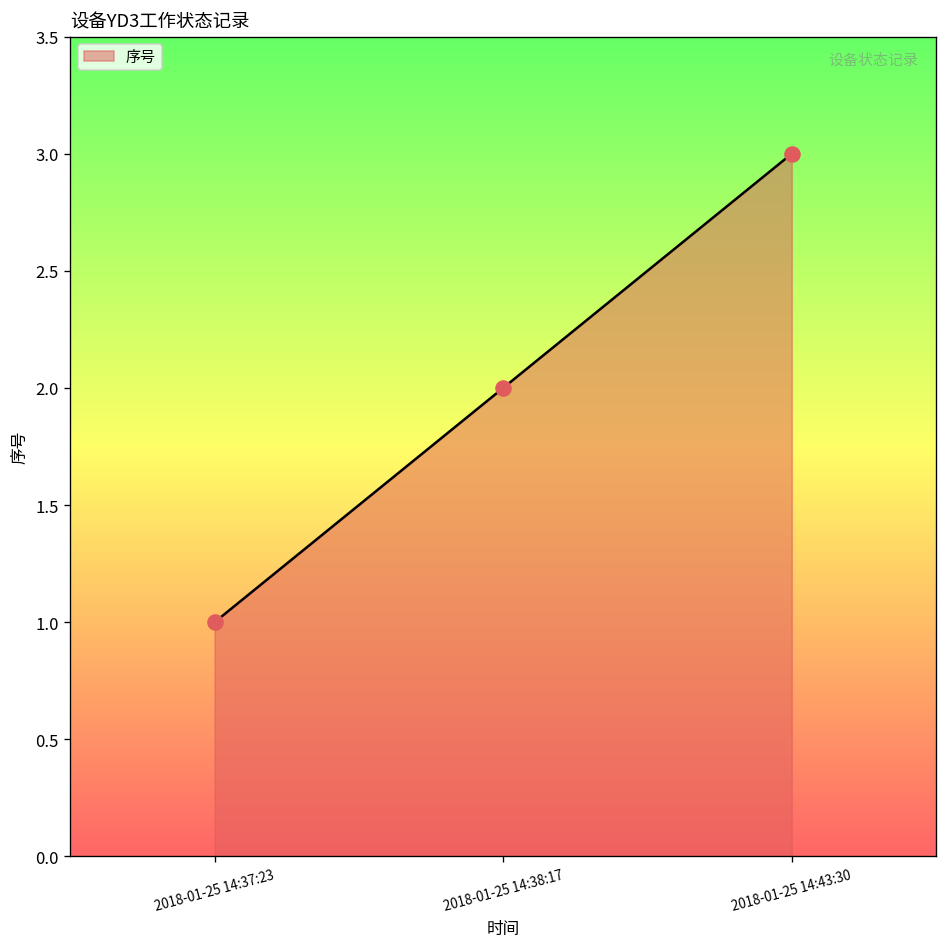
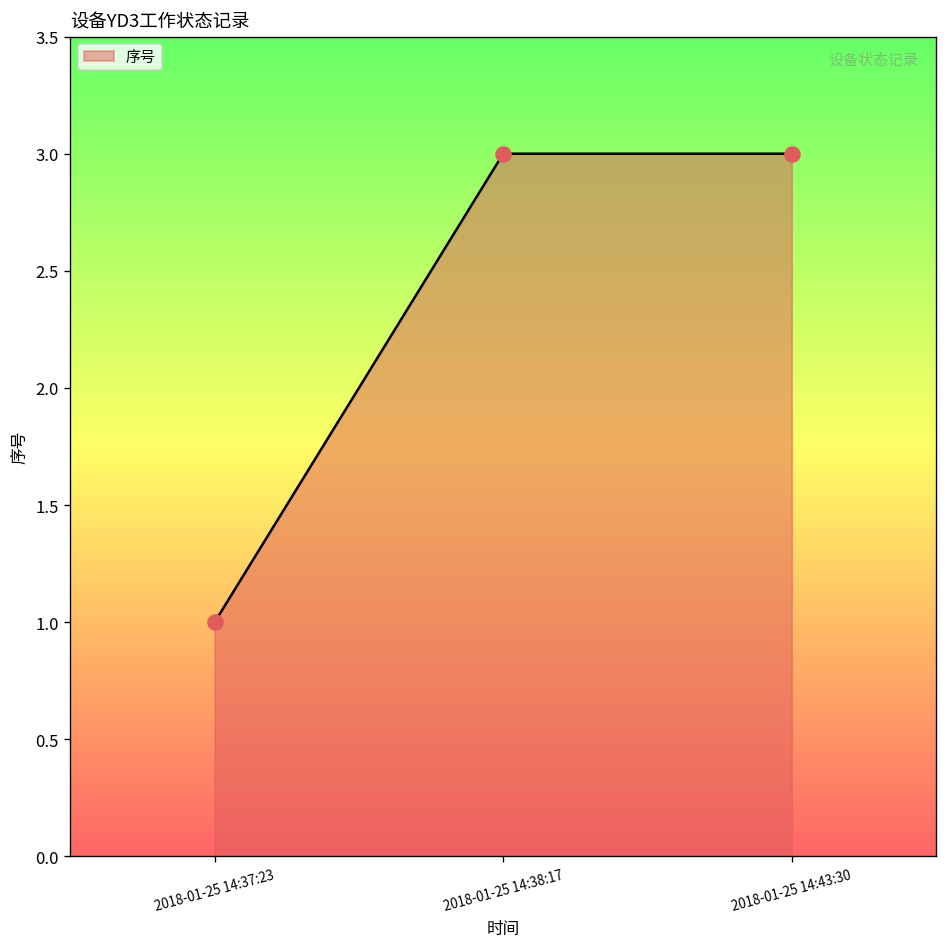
2018-01-25 14:38:17: 2 -> 3
